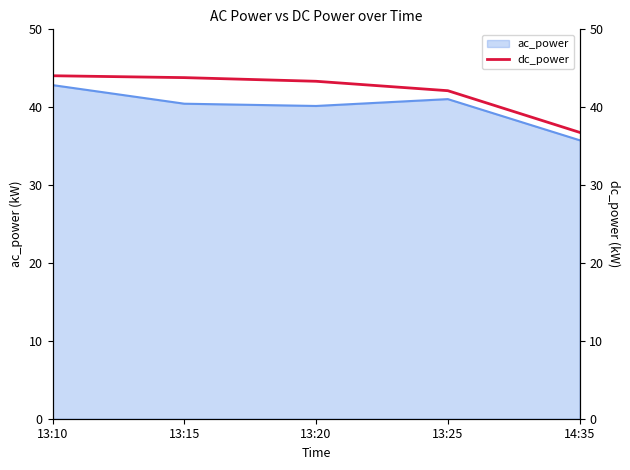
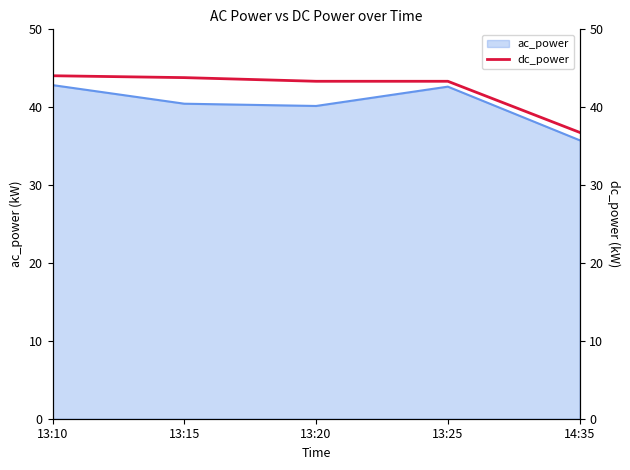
ac_power, 13:25: 41 -> 43
dc_power, 13:25: 42 -> 43
